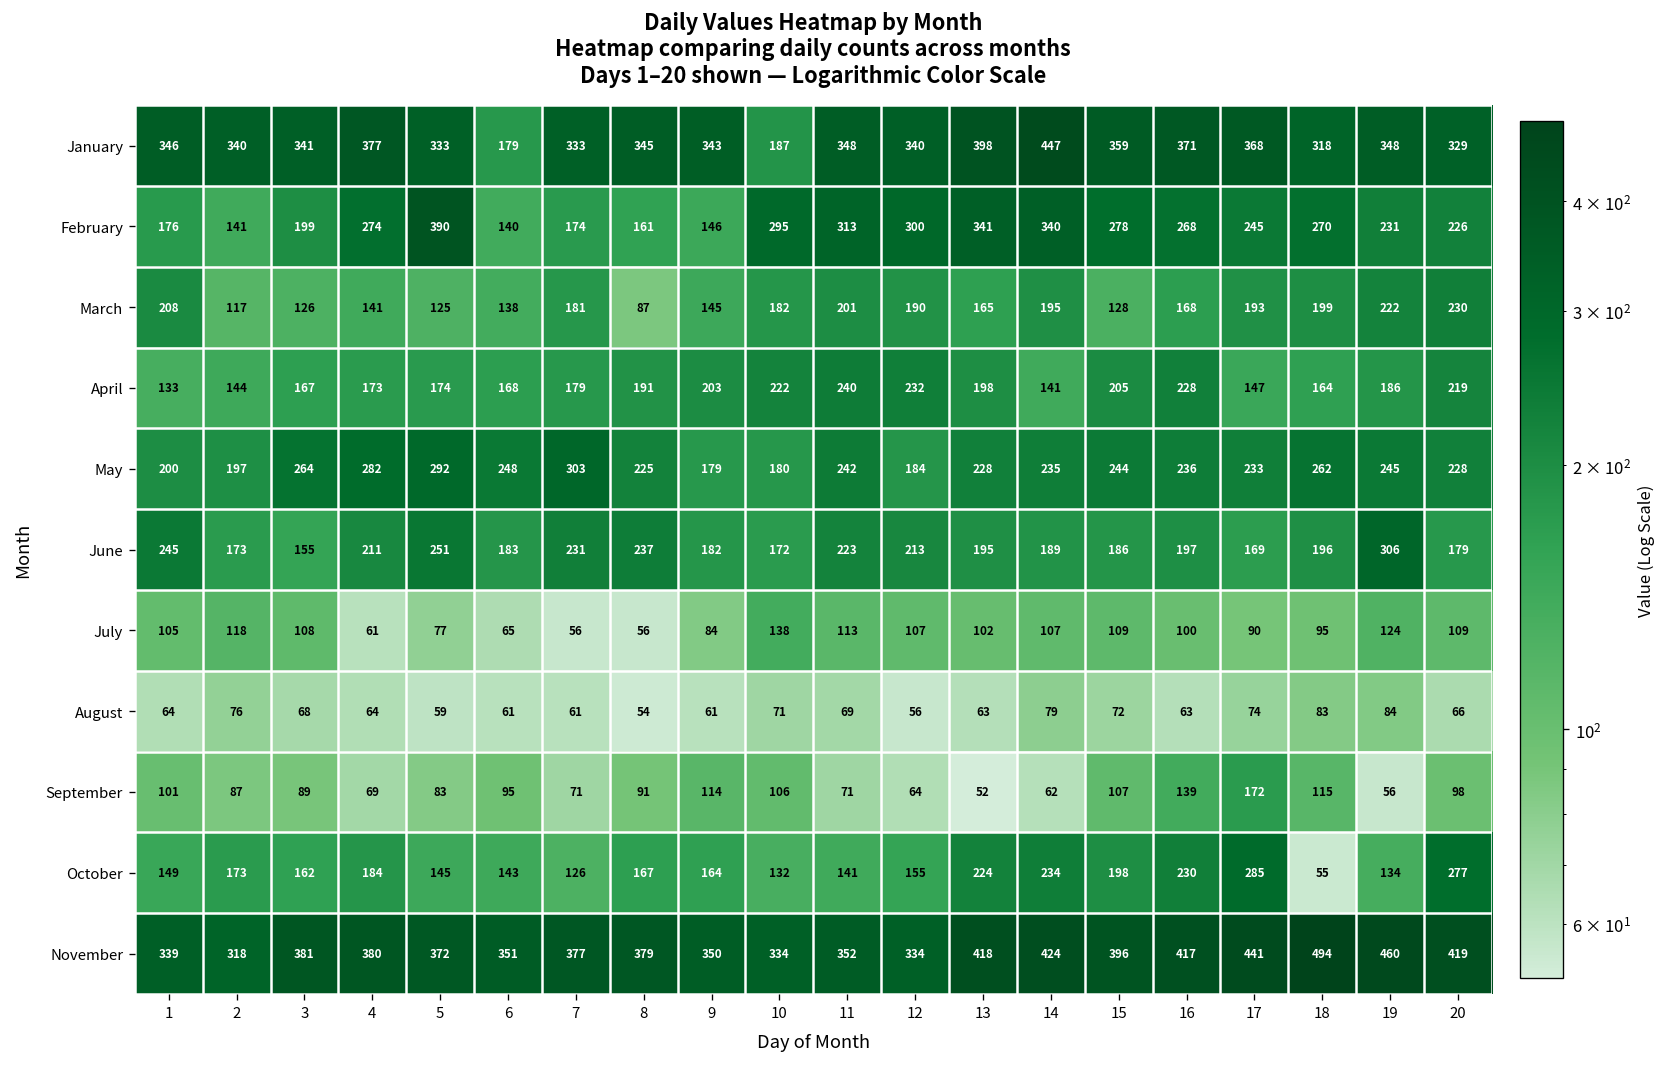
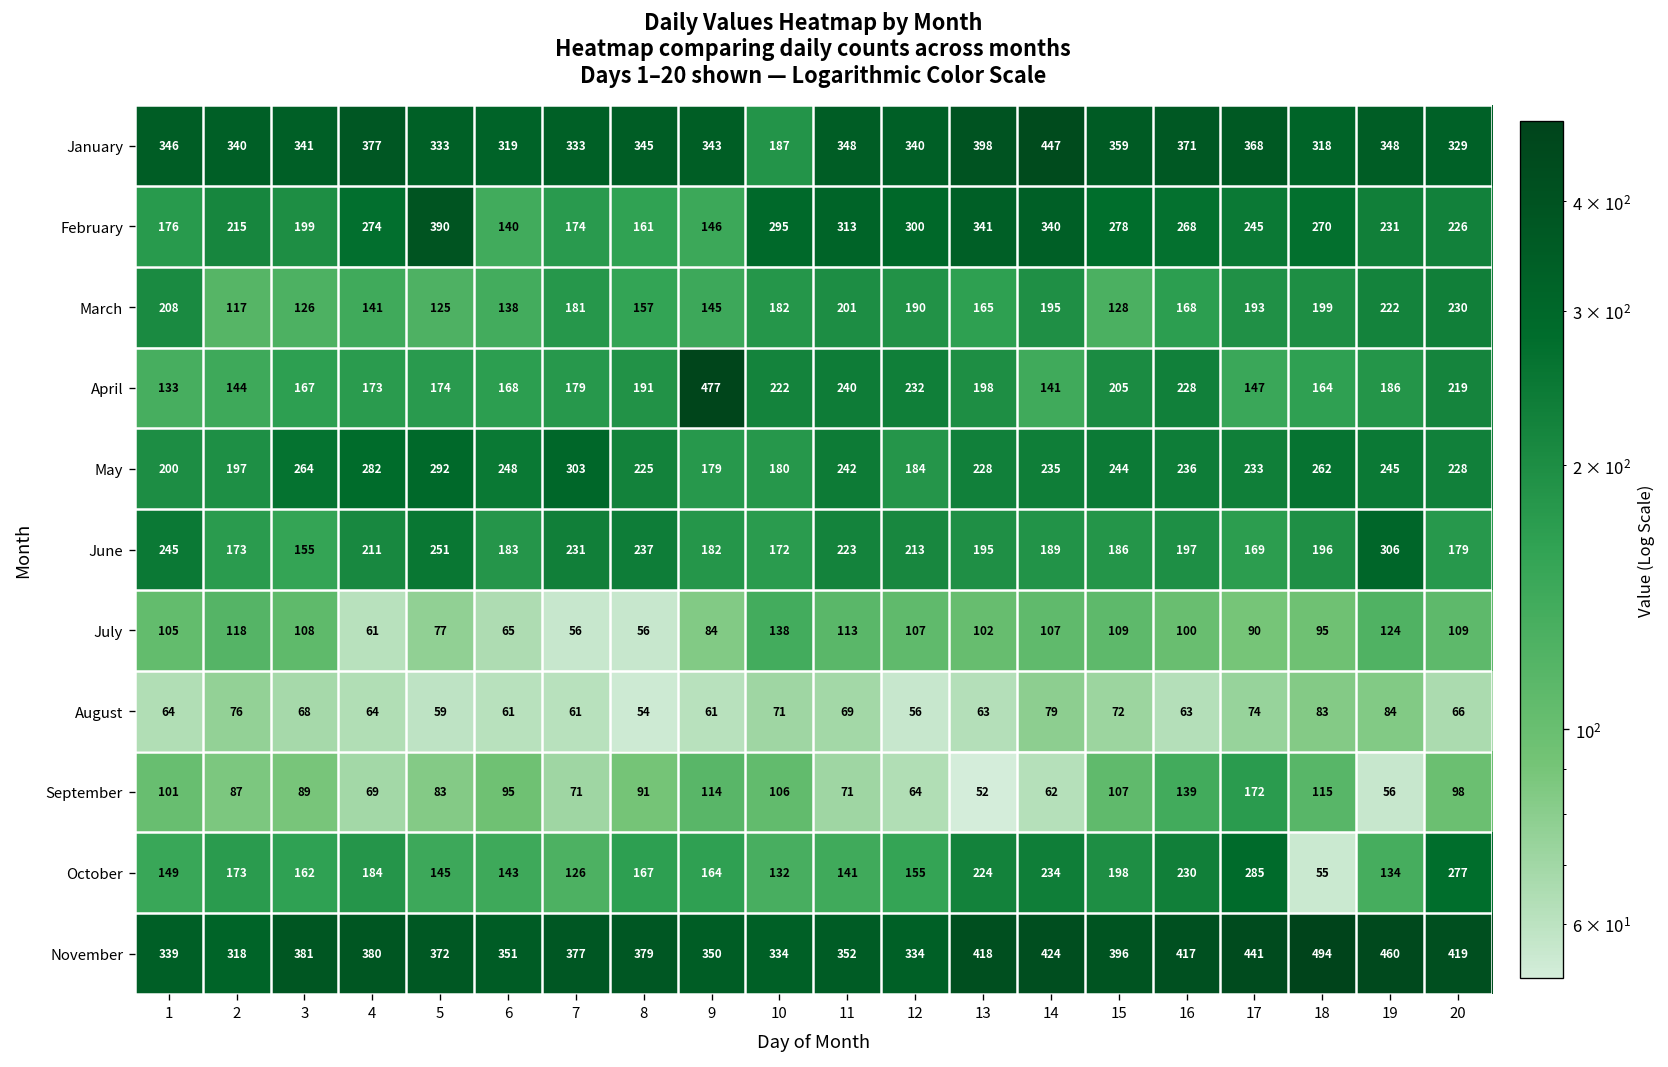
January, 6: 179 -> 319
February, 2: 141 -> 215
March, 8: 87 -> 157
April, 9: 203 -> 477
